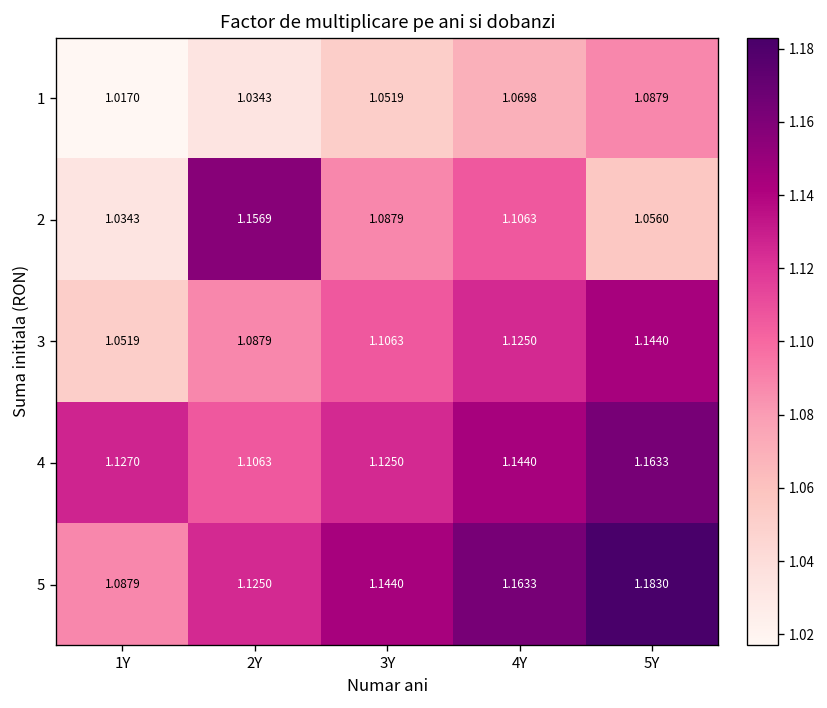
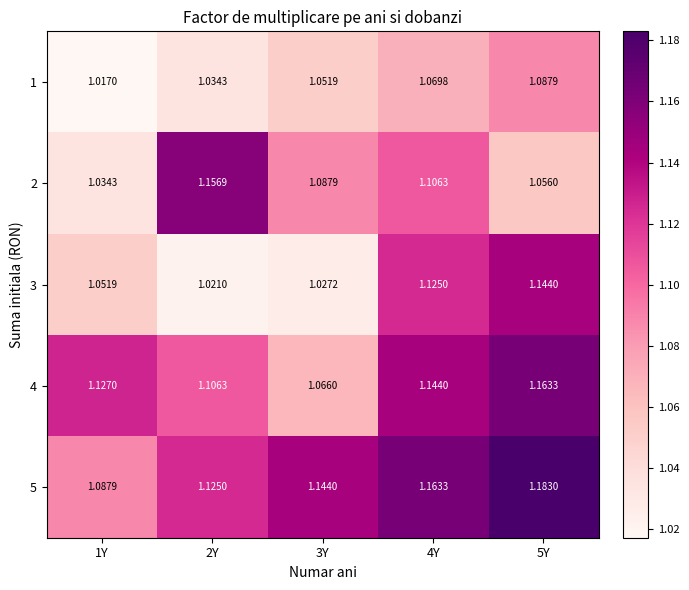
3, 2Y: 1.0879 -> 1.0210
3, 3Y: 1.1063 -> 1.0272
4, 3Y: 1.1250 -> 1.0660
